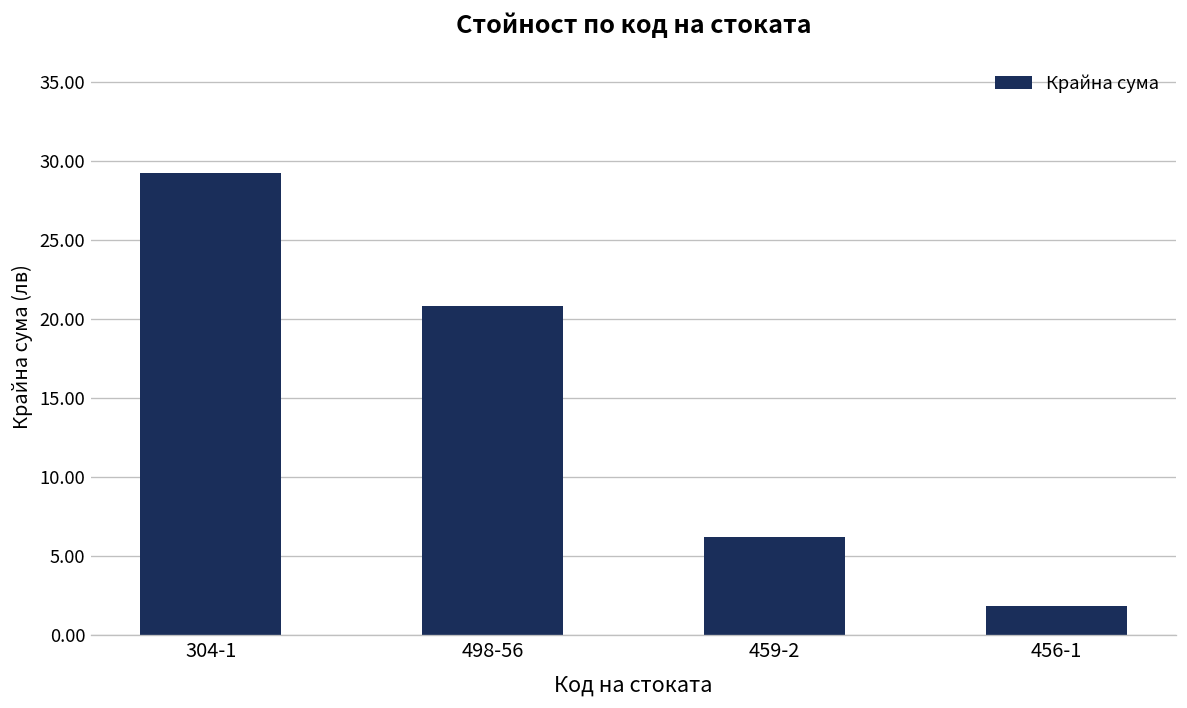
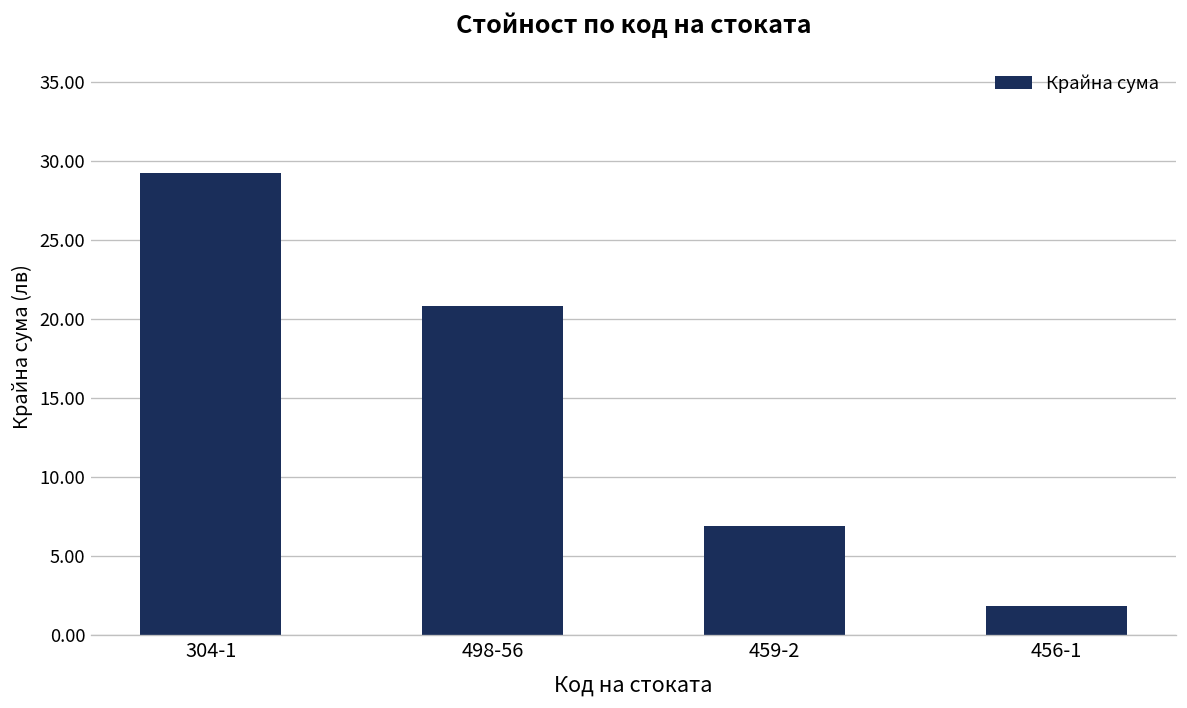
459-2: 6.2 -> 6.9
